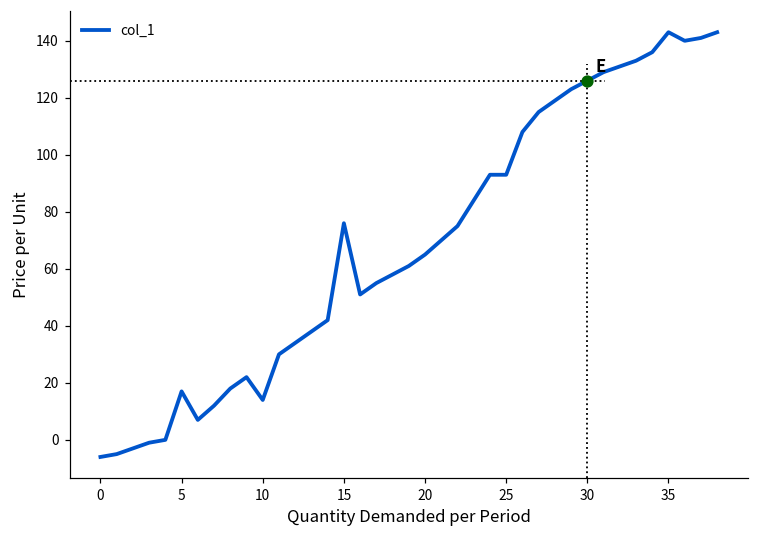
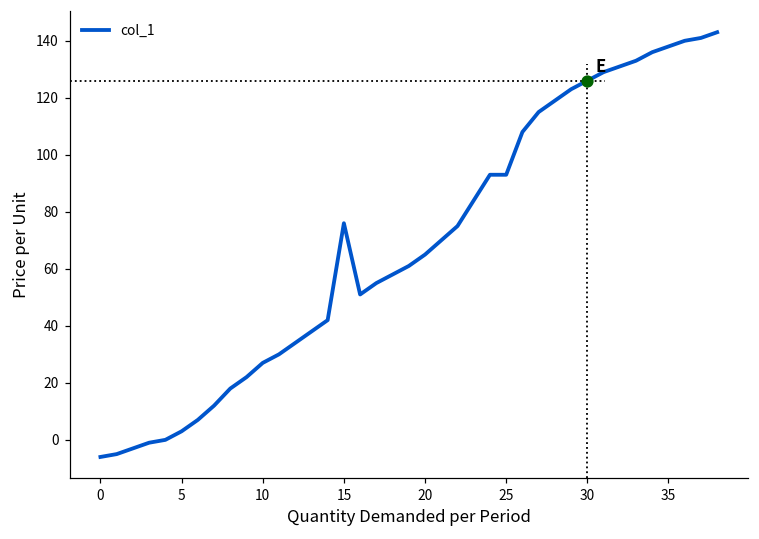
col_1, 5: 17 -> 3
col_1, 10: 14 -> 27
col_1, 35: 143 -> 138
